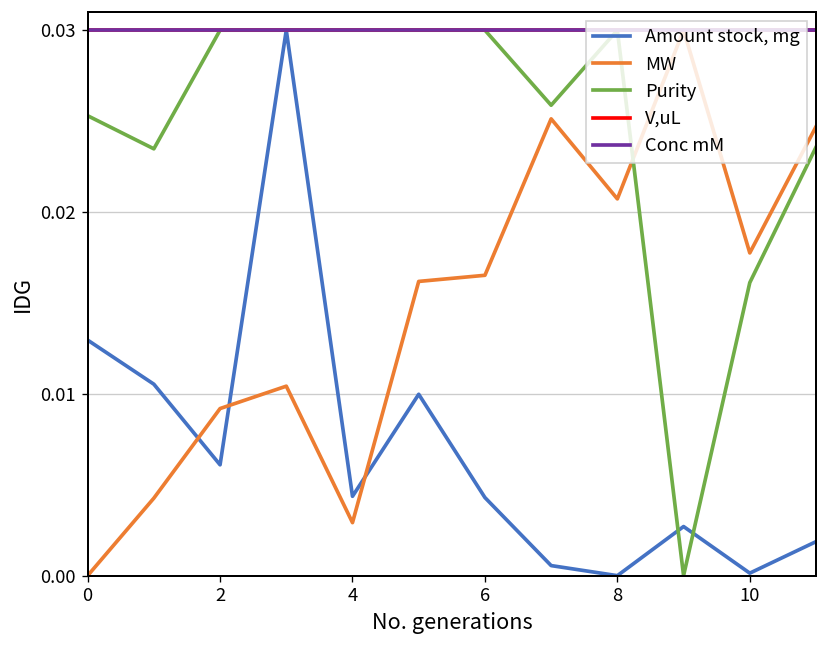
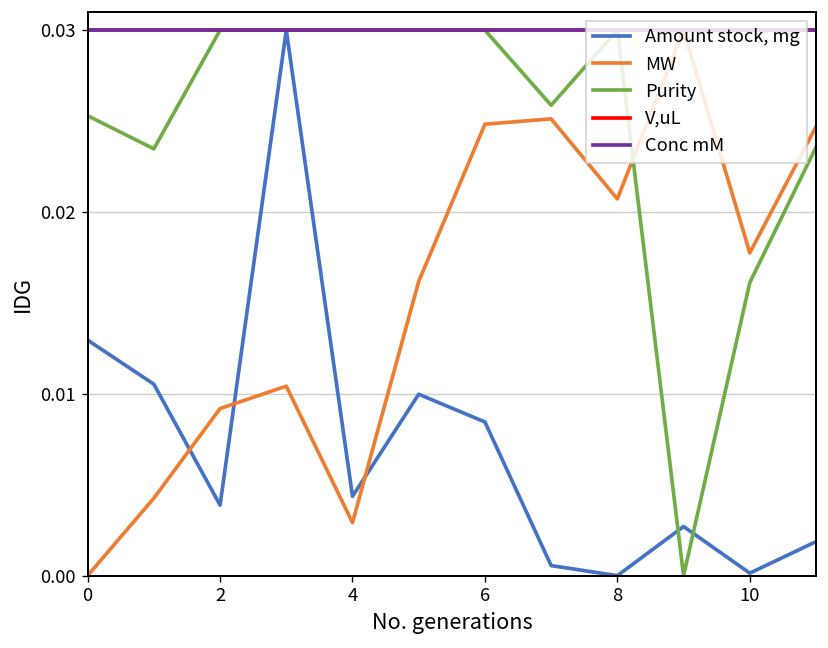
Amount stock, mg, 2: 0.0061 -> 0.0039
Amount stock, mg, 6: 0.0043 -> 0.0085
MW, 6: 0.0165 -> 0.0248
